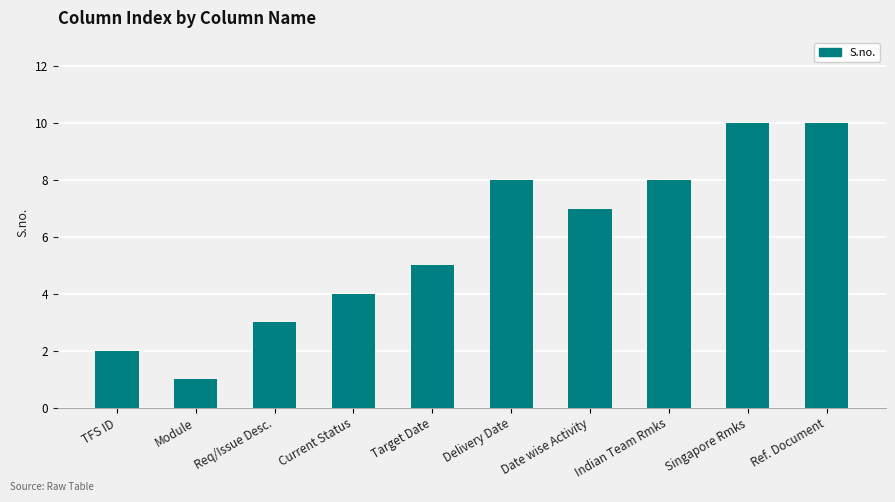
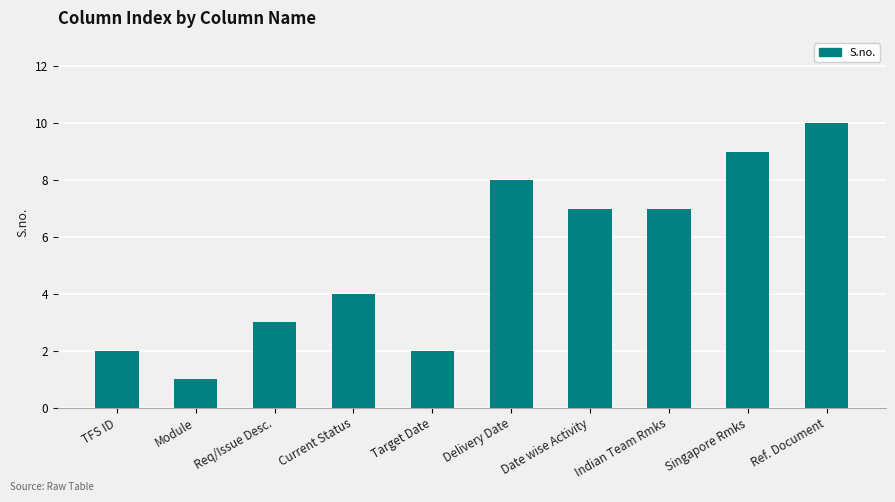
Target Date: 5 -> 2
Indian Team Rmks: 8 -> 7
Singapore Rmks: 10 -> 9
